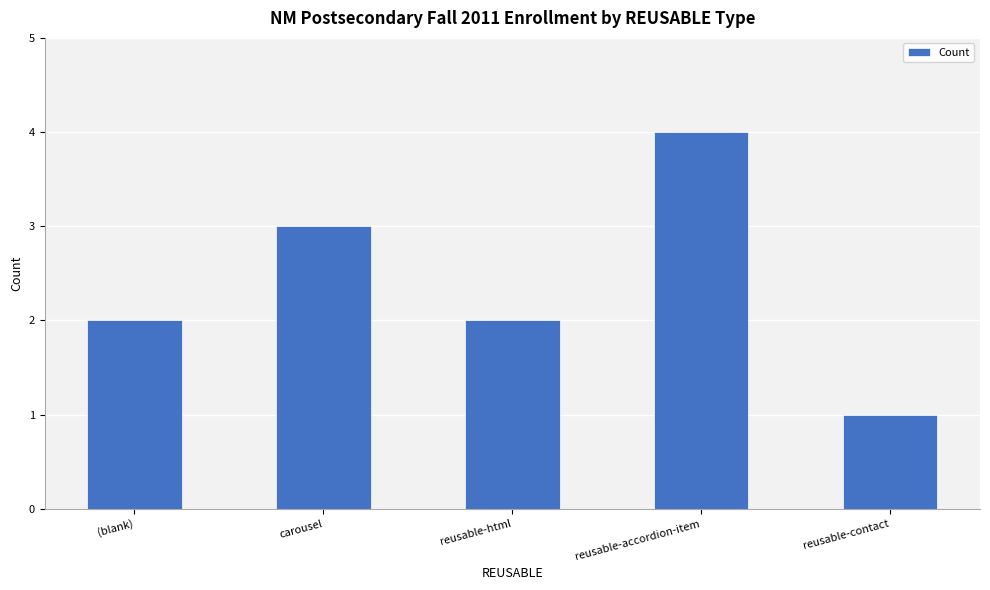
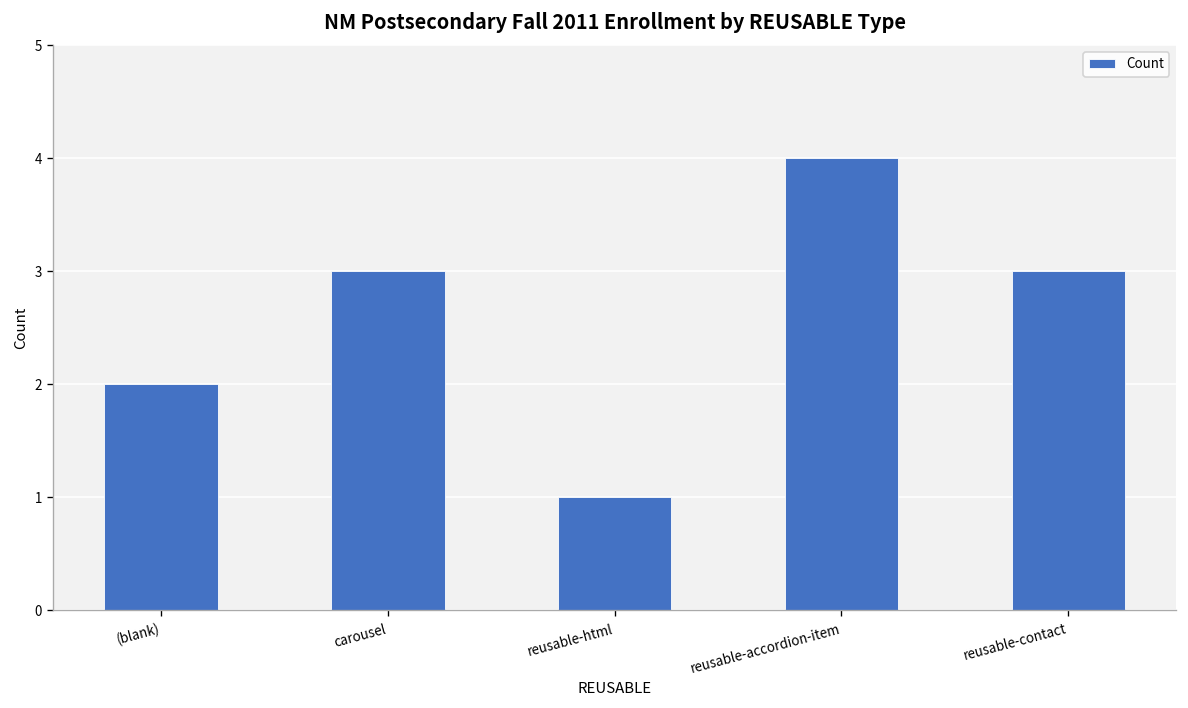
reusable-html: 2 -> 1
reusable-contact: 1 -> 3
